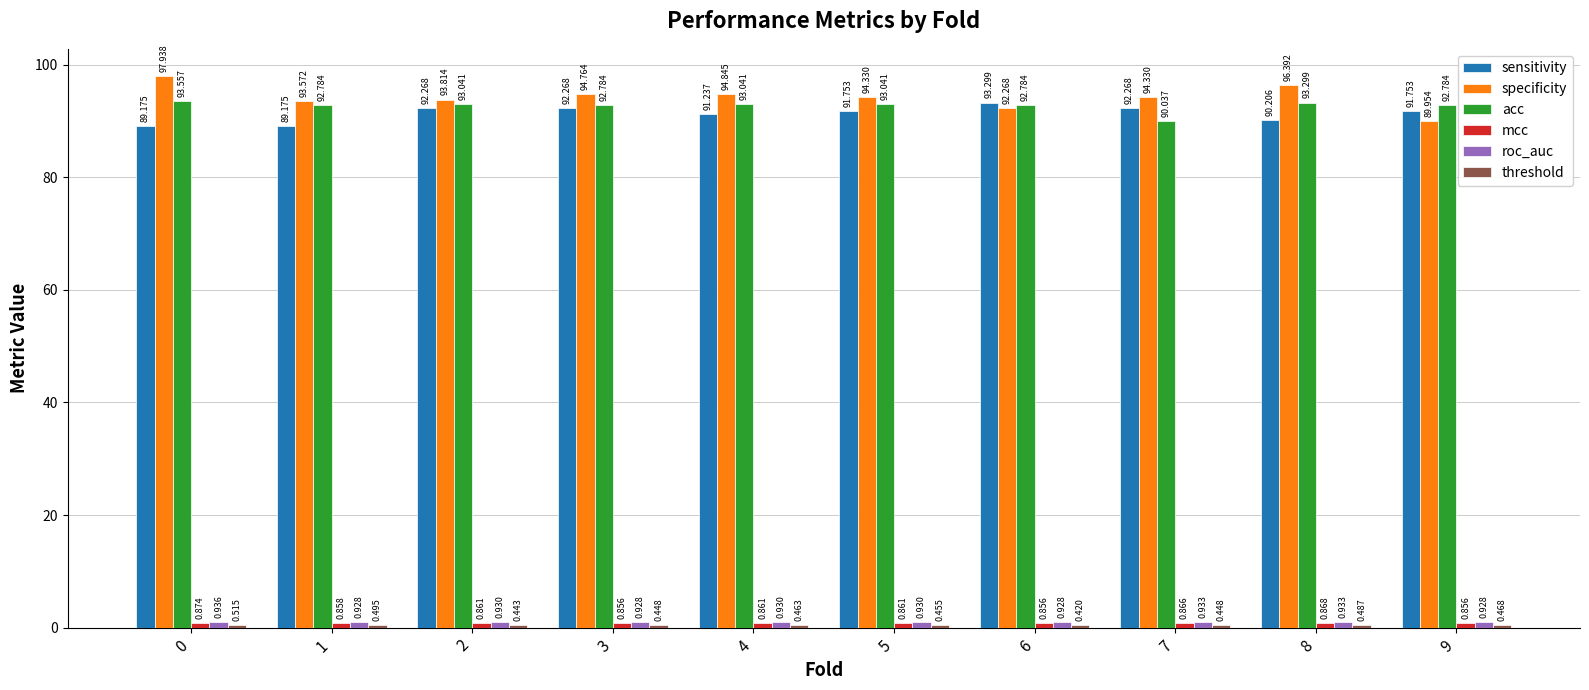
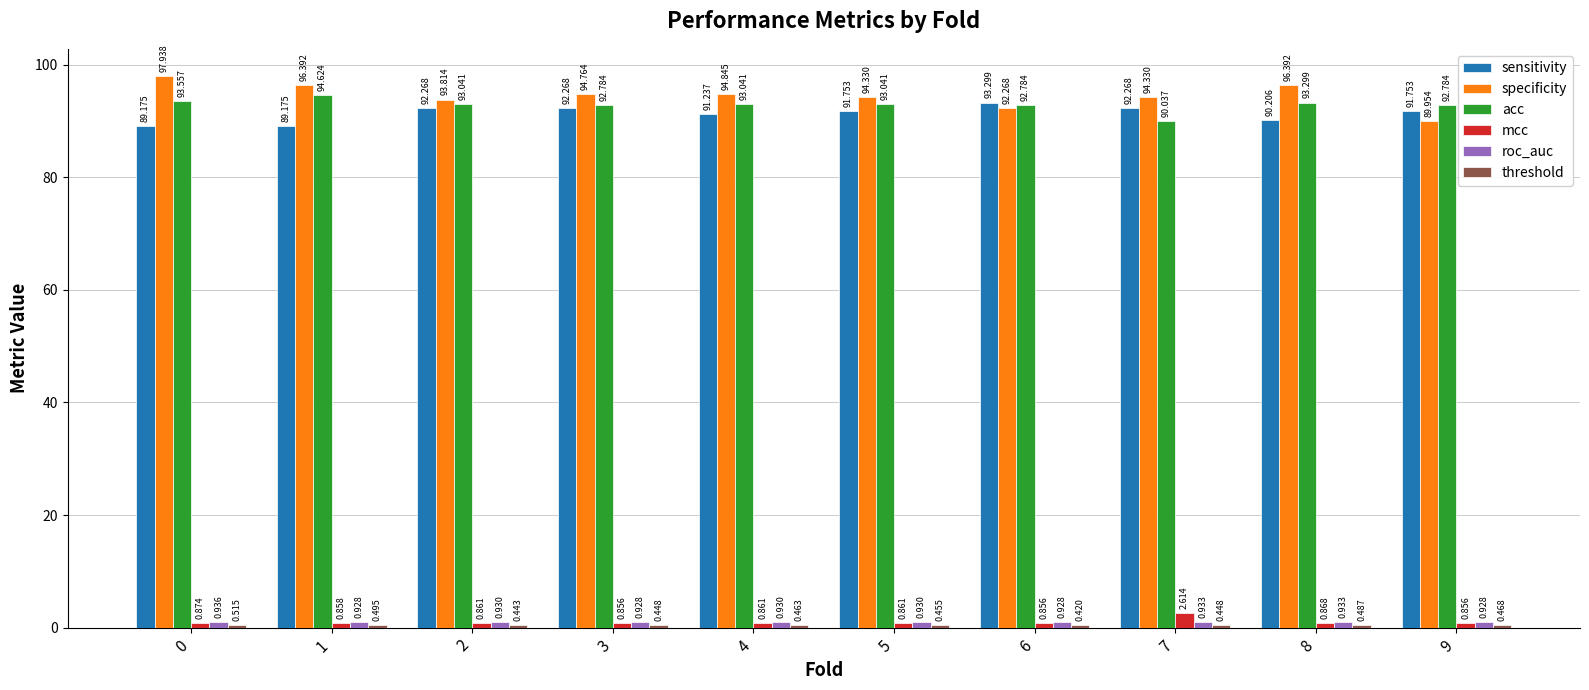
specificity, 1: 93.572 -> 96.392
acc, 1: 92.784 -> 94.624
mcc, 7: 0.866 -> 2.614
